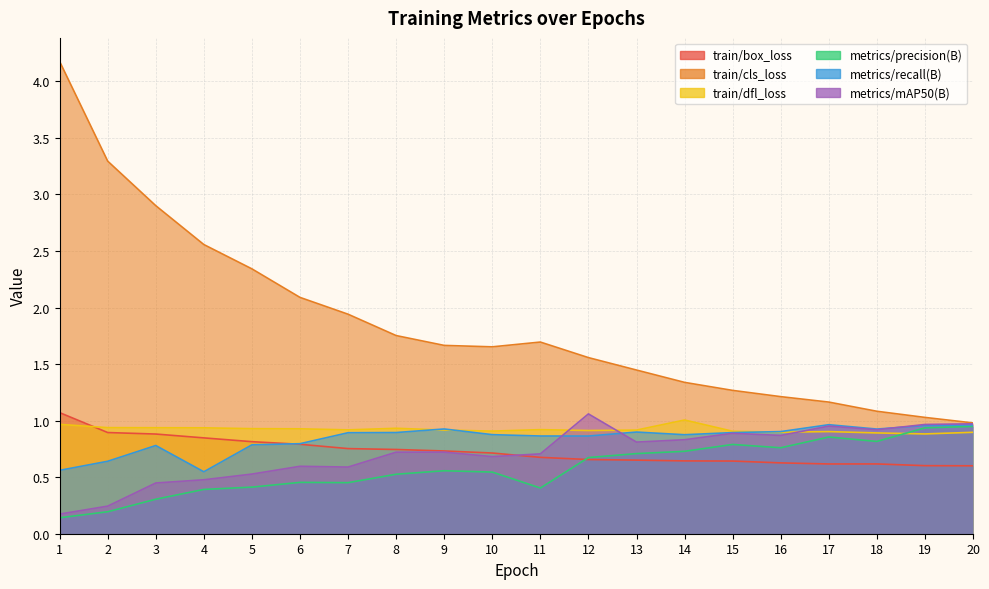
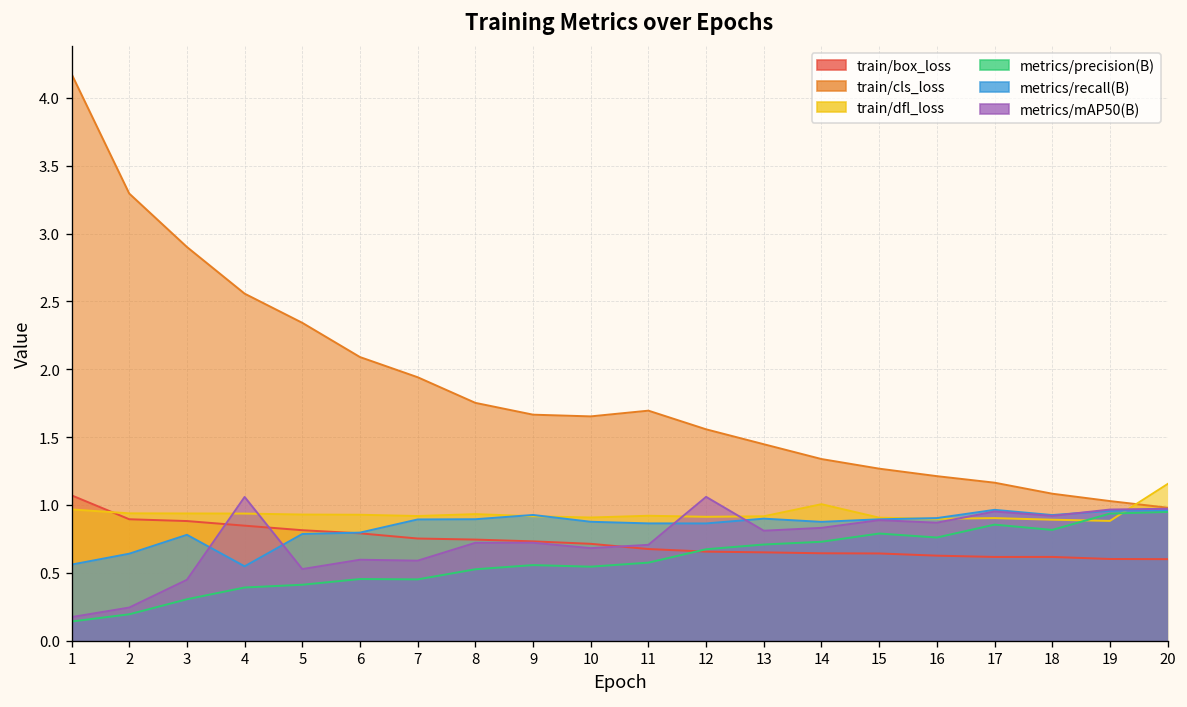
metrics/mAP50(B), 4: 0.48 -> 1.06
metrics/precision(B), 11: 0.40 -> 0.58
train/dfl_loss, 20: 0.90 -> 1.15
